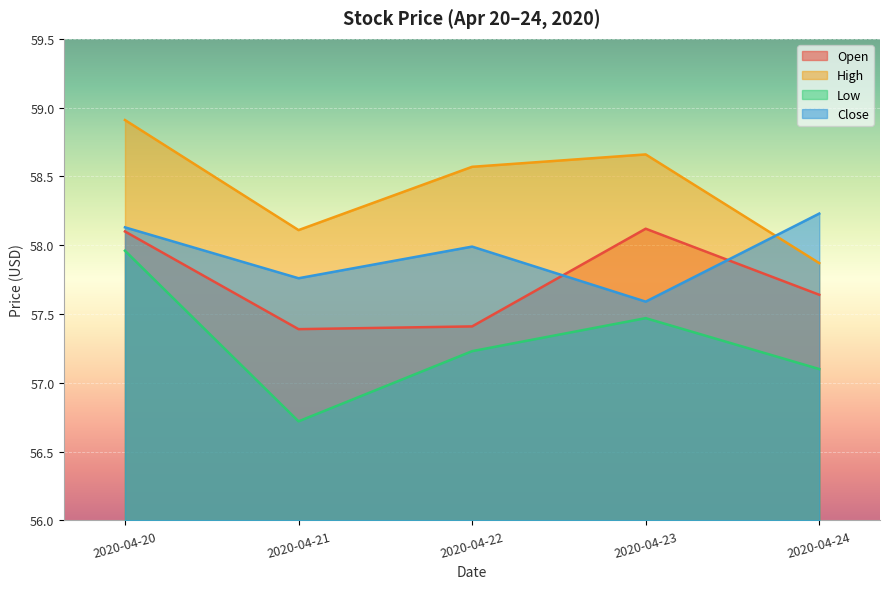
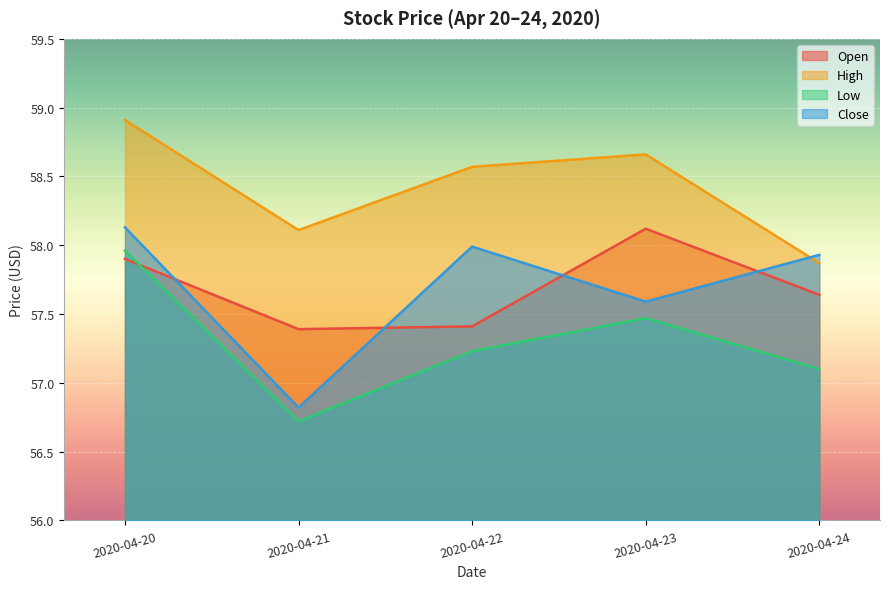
Open, 2020-04-20: 58.1 -> 57.9
Close, 2020-04-21: 57.76 -> 56.82
Close, 2020-04-24: 58.23 -> 57.93
